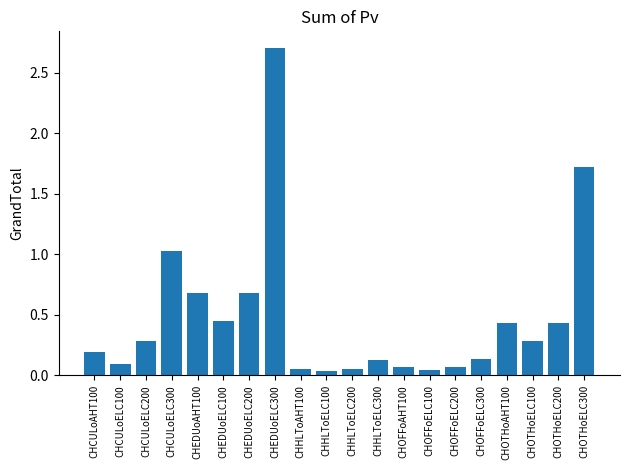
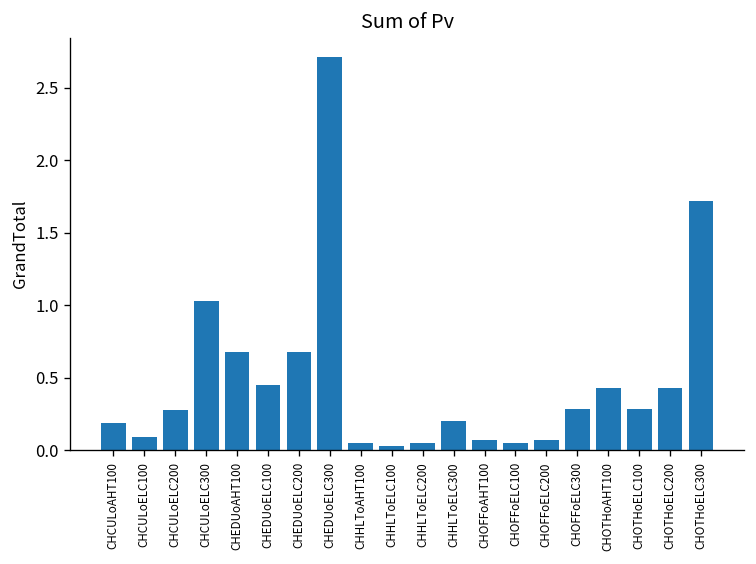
CHHLToELC300: 0.12 -> 0.20
CHOFFoELC300: 0.13 -> 0.29
